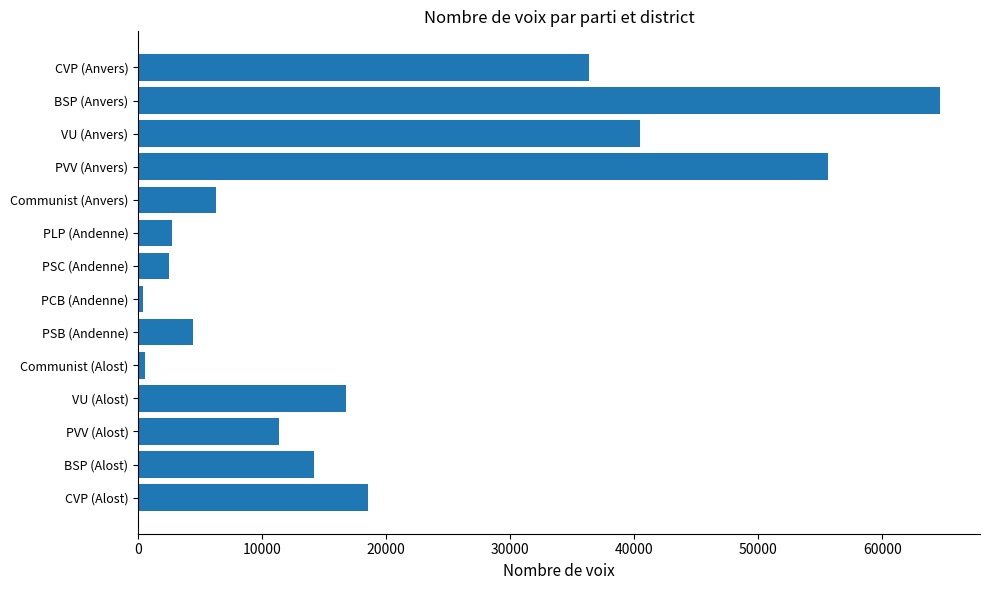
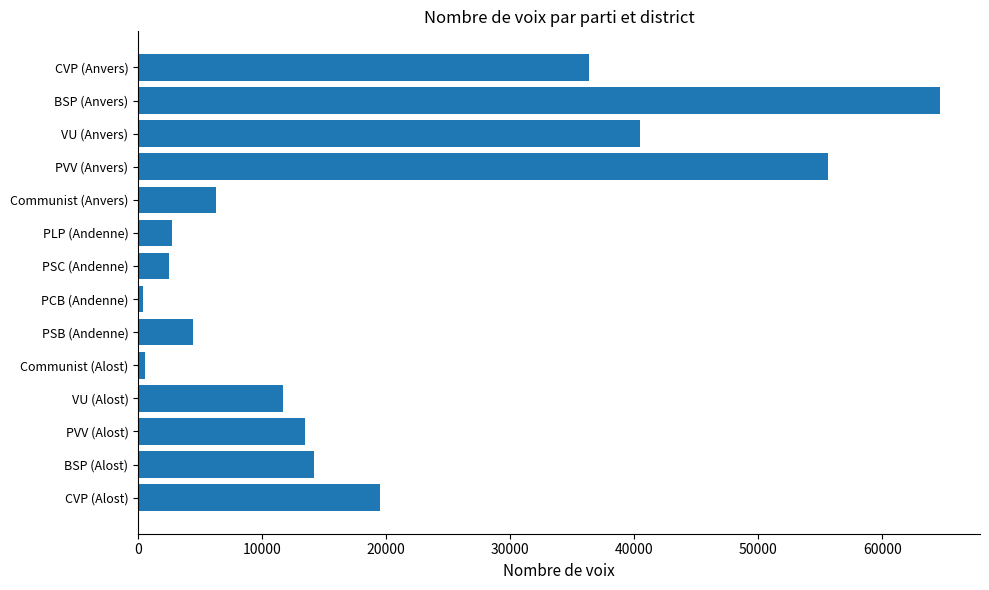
VU (Alost): 16700 -> 11700
PVV (Alost): 11300 -> 13400
CVP (Alost): 18500 -> 19500
